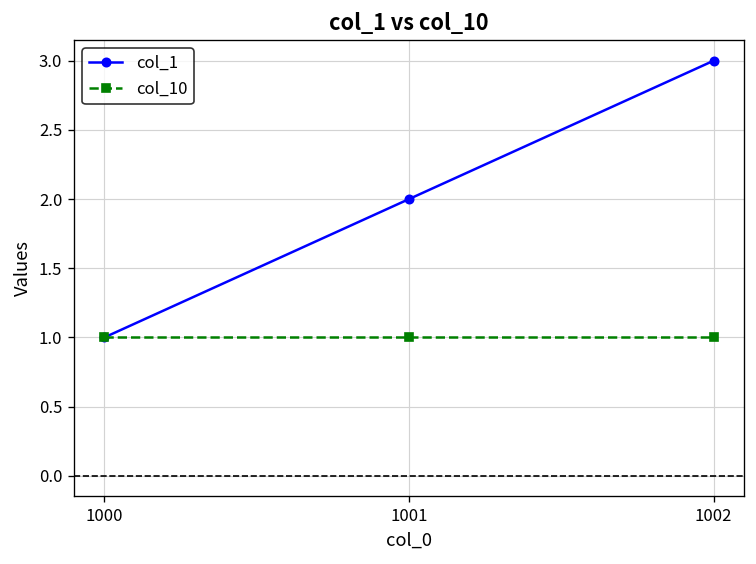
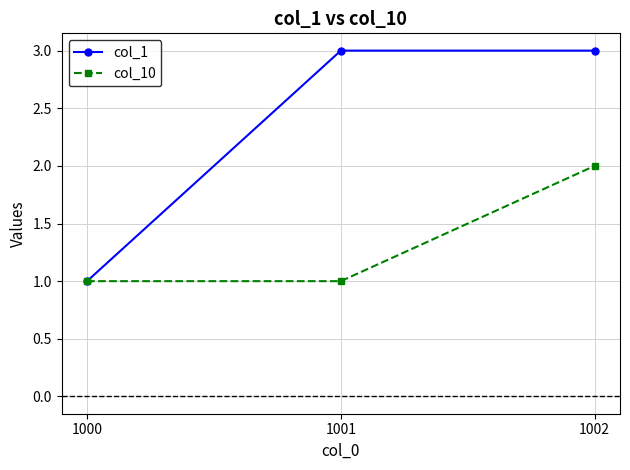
col_1, 1001: 2 -> 3
col_10, 1002: 1 -> 2
